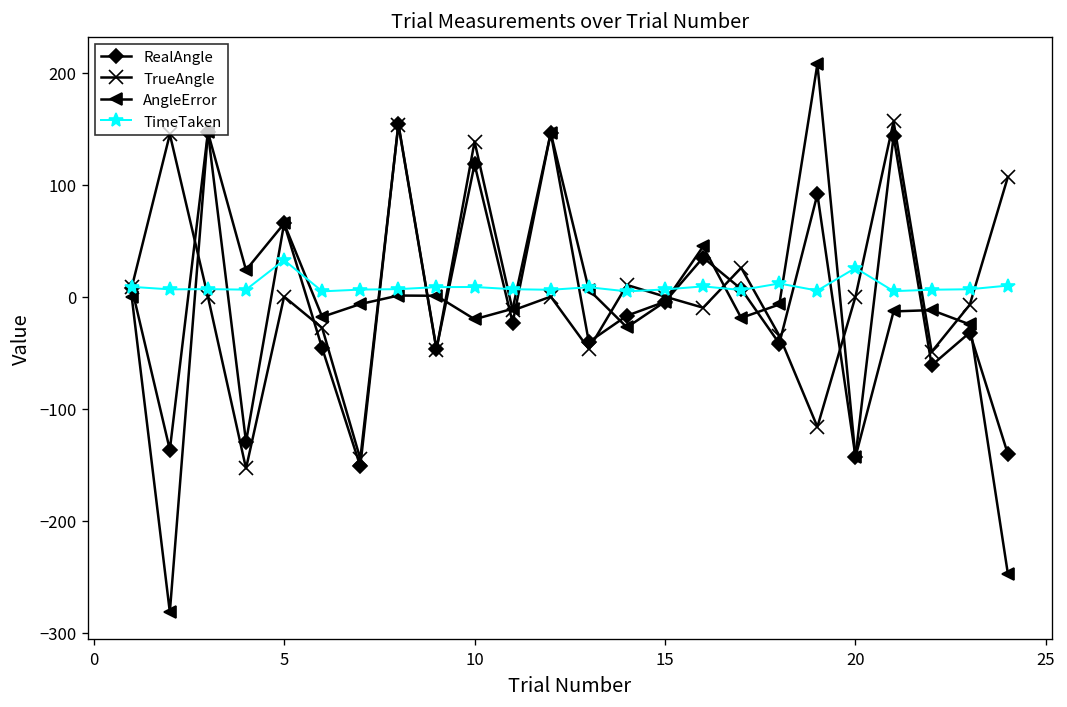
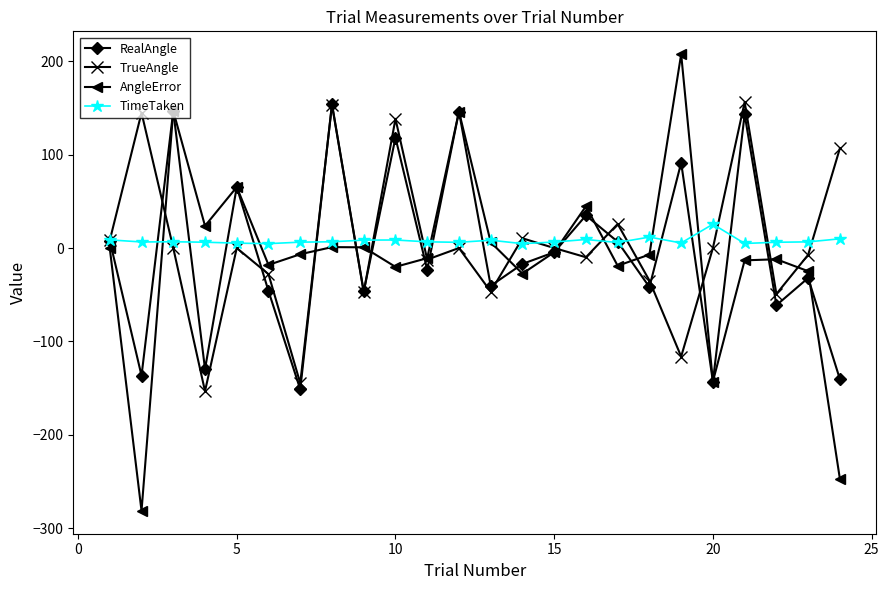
TimeTaken, 5: 30 -> 10
